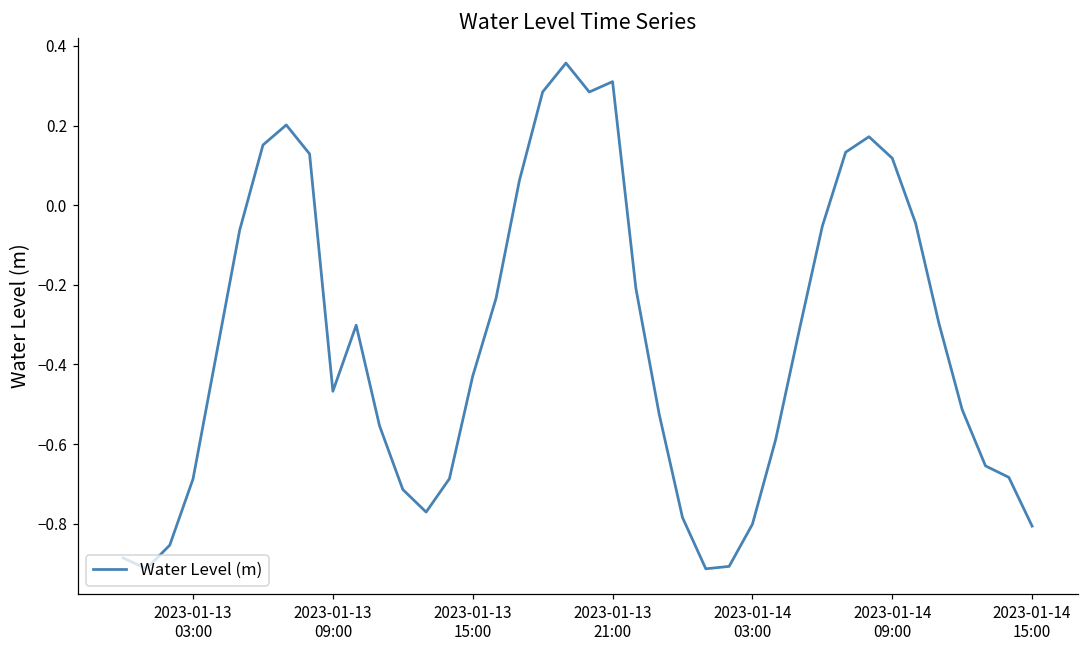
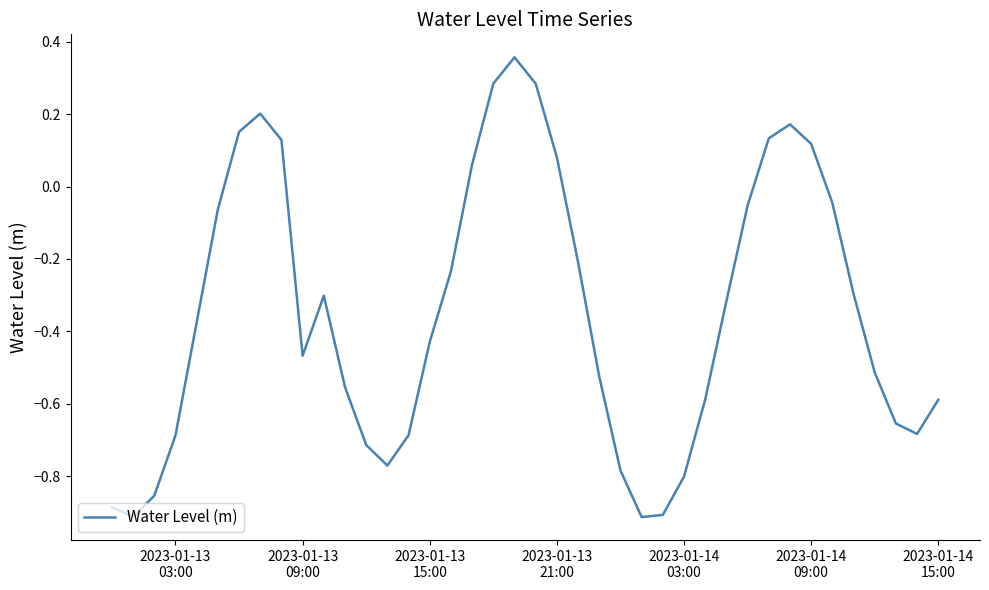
2023-01-13 21:00: 0.31 -> 0.08
2023-01-14 15:00: -0.81 -> -0.59
